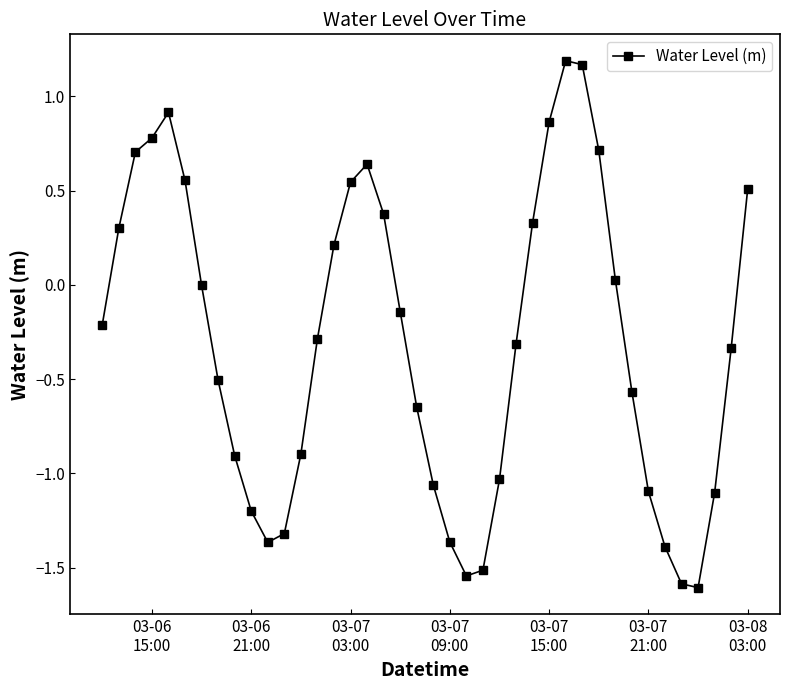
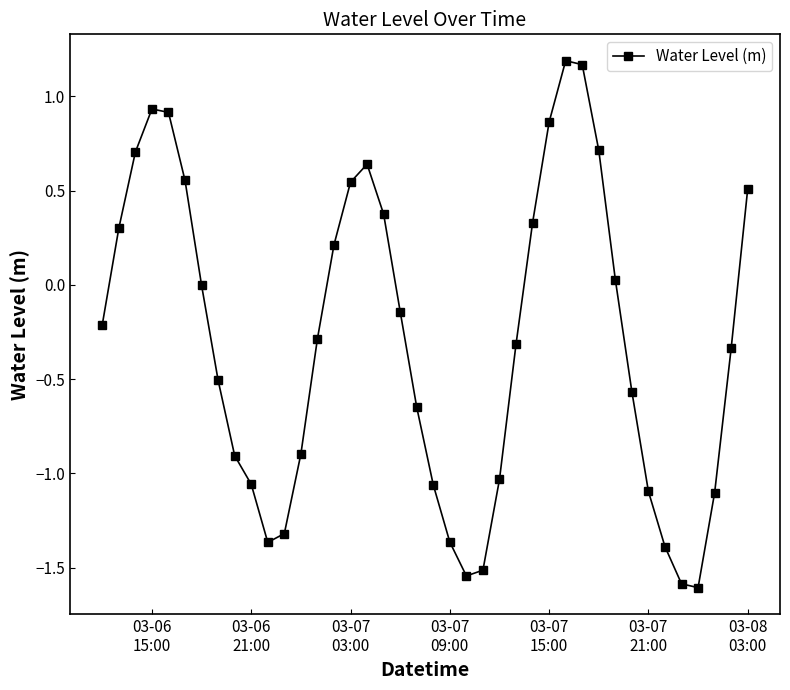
03-06 15:00: 0.78 -> 0.93
03-06 21:00: -1.20 -> -1.06
